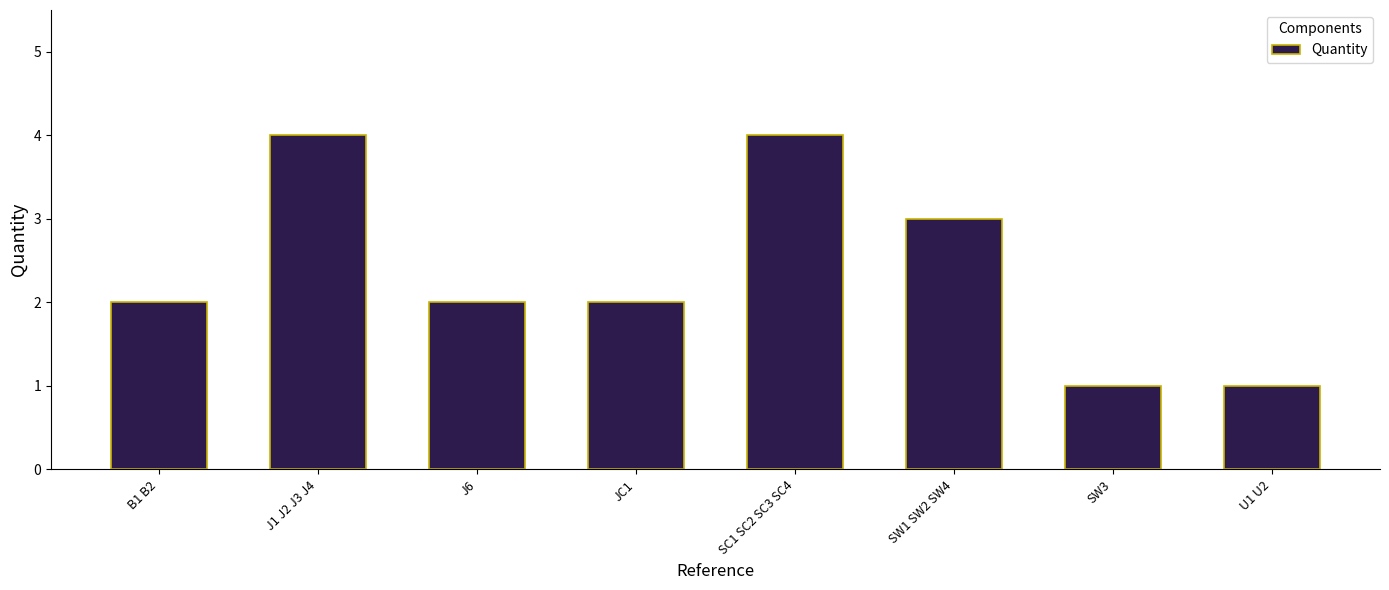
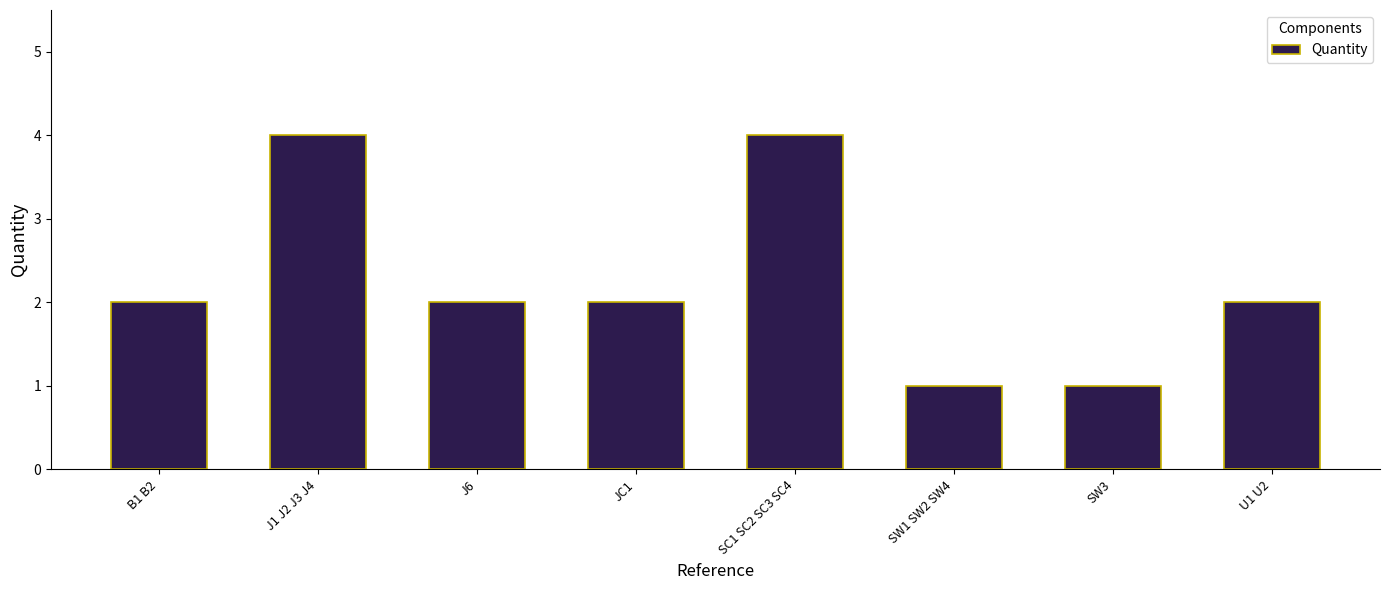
SW1 SW2 SW4: 3 -> 1
U1 U2: 1 -> 2
